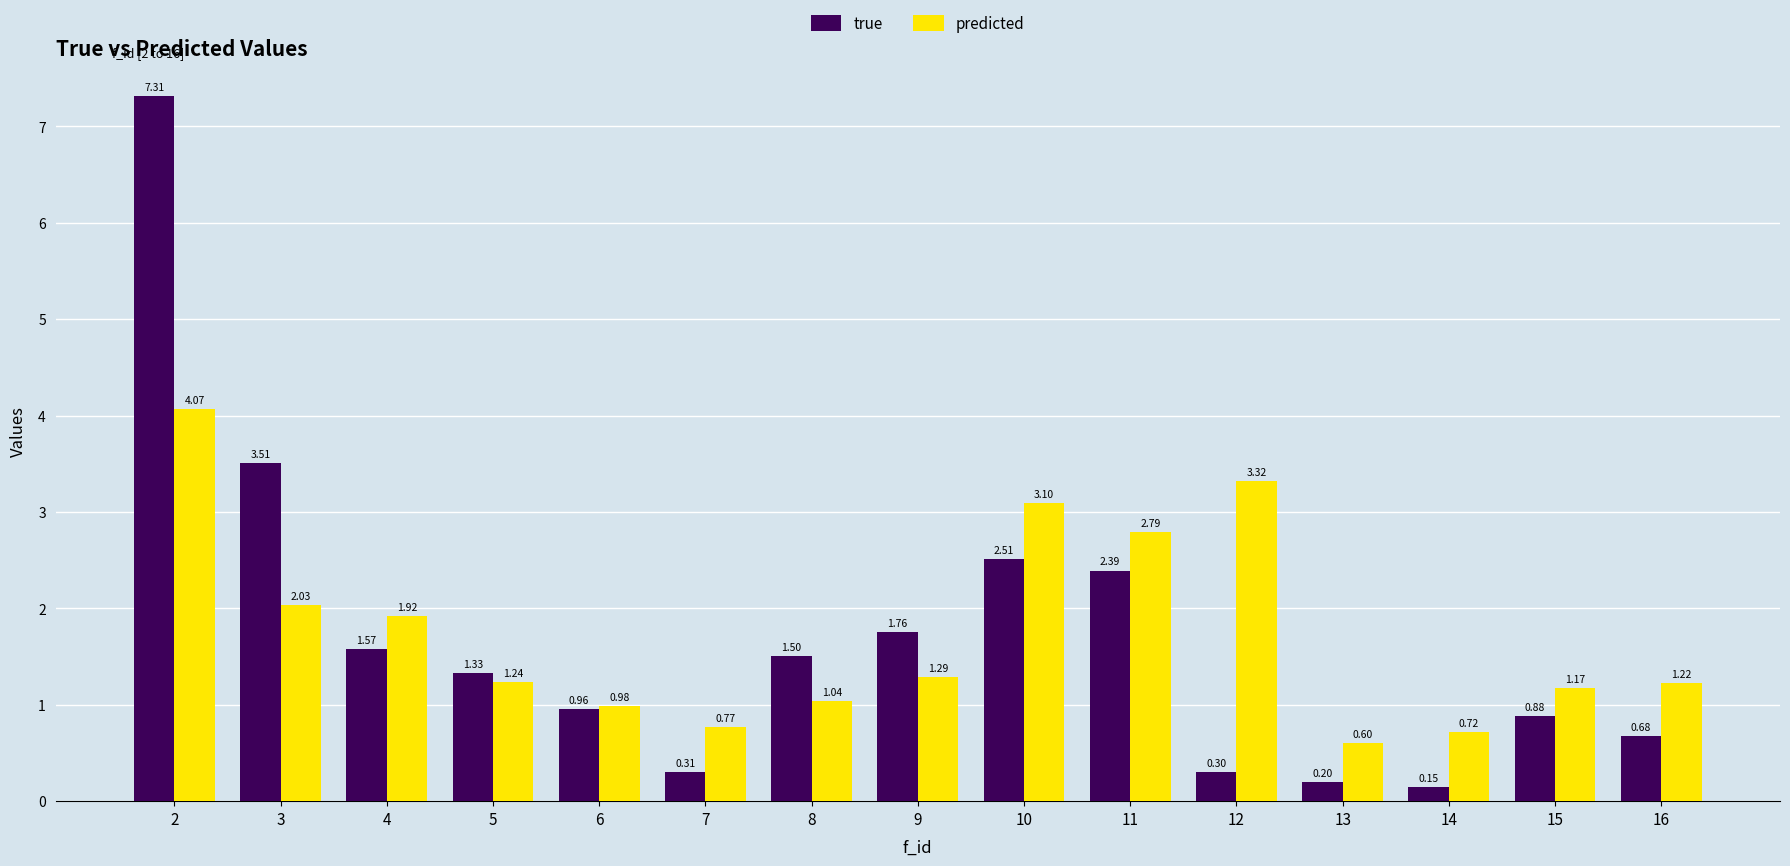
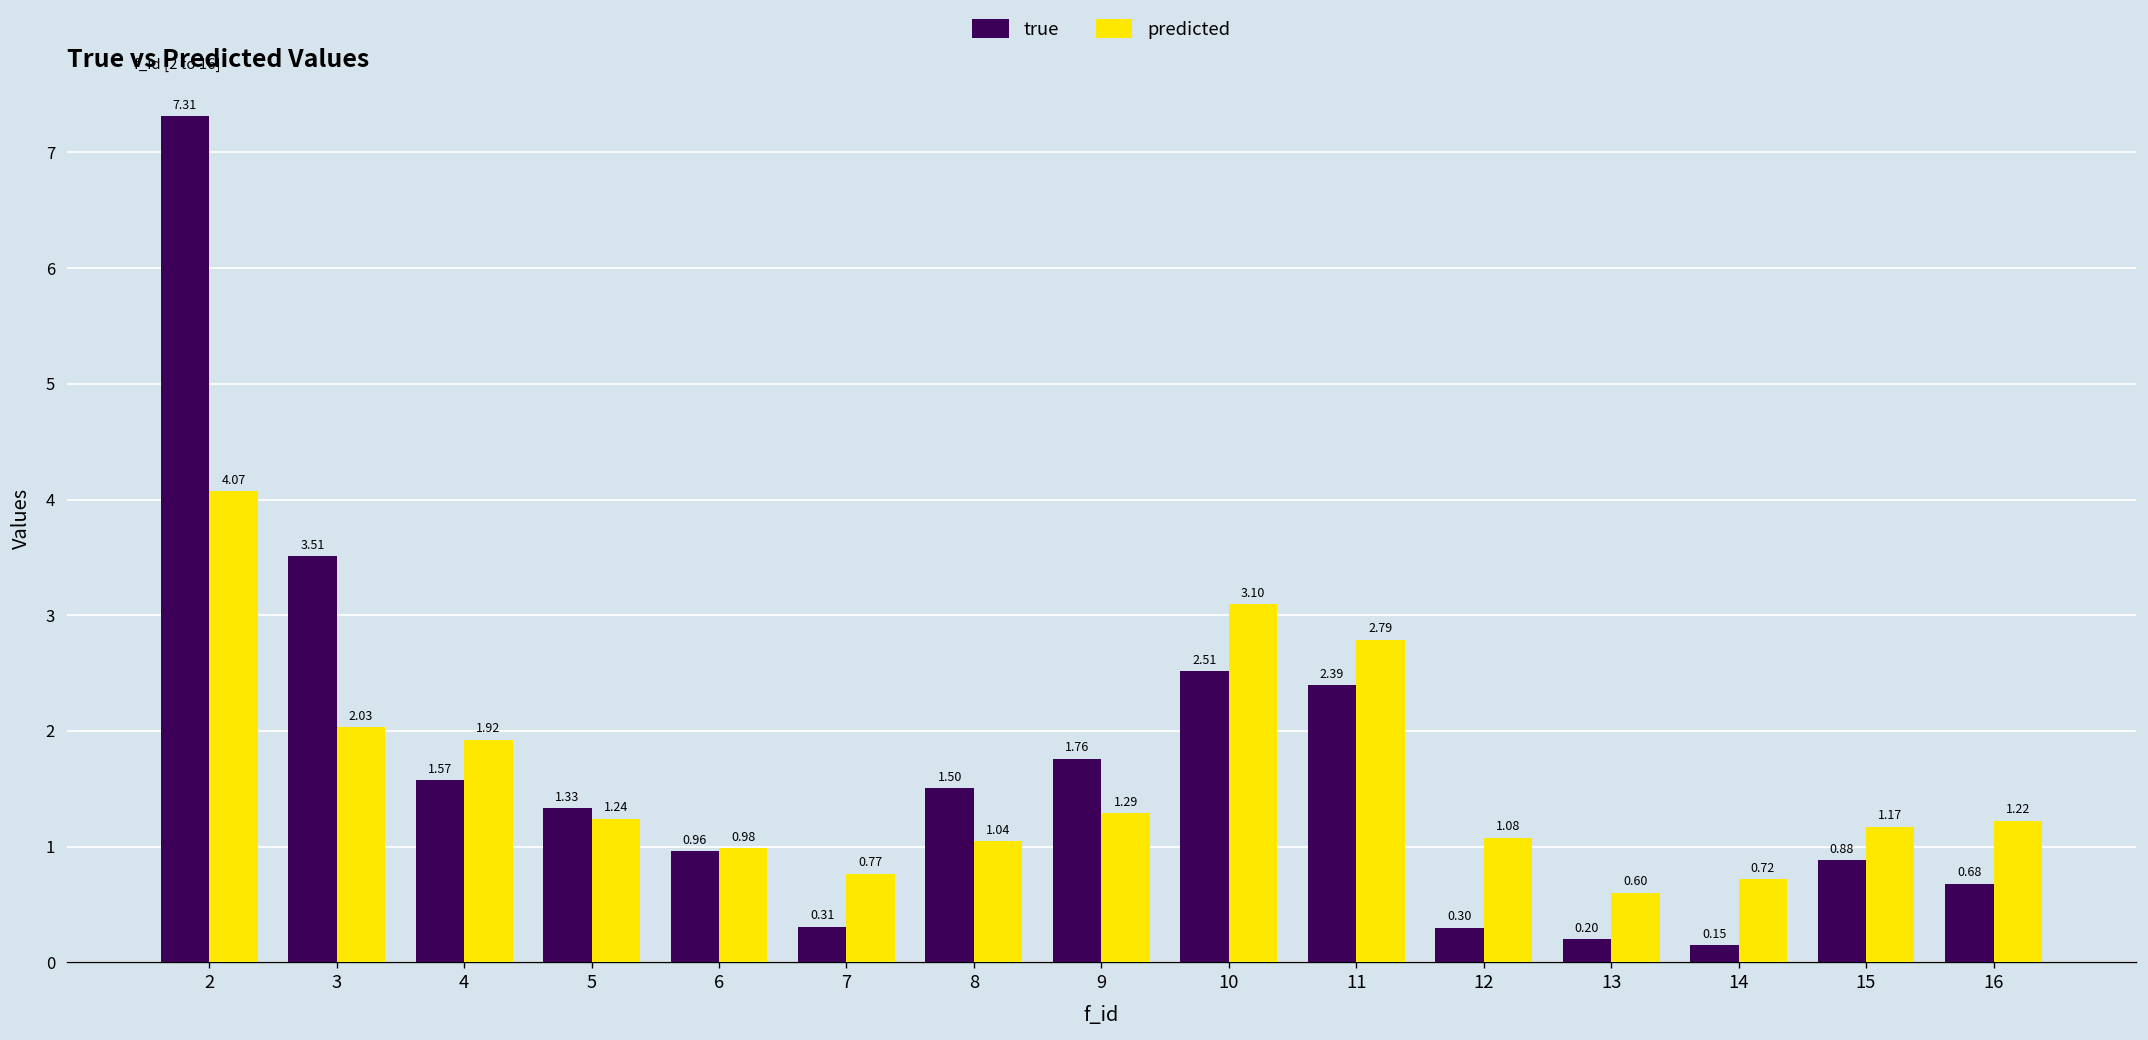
predicted, 12: 3.32 -> 1.08
